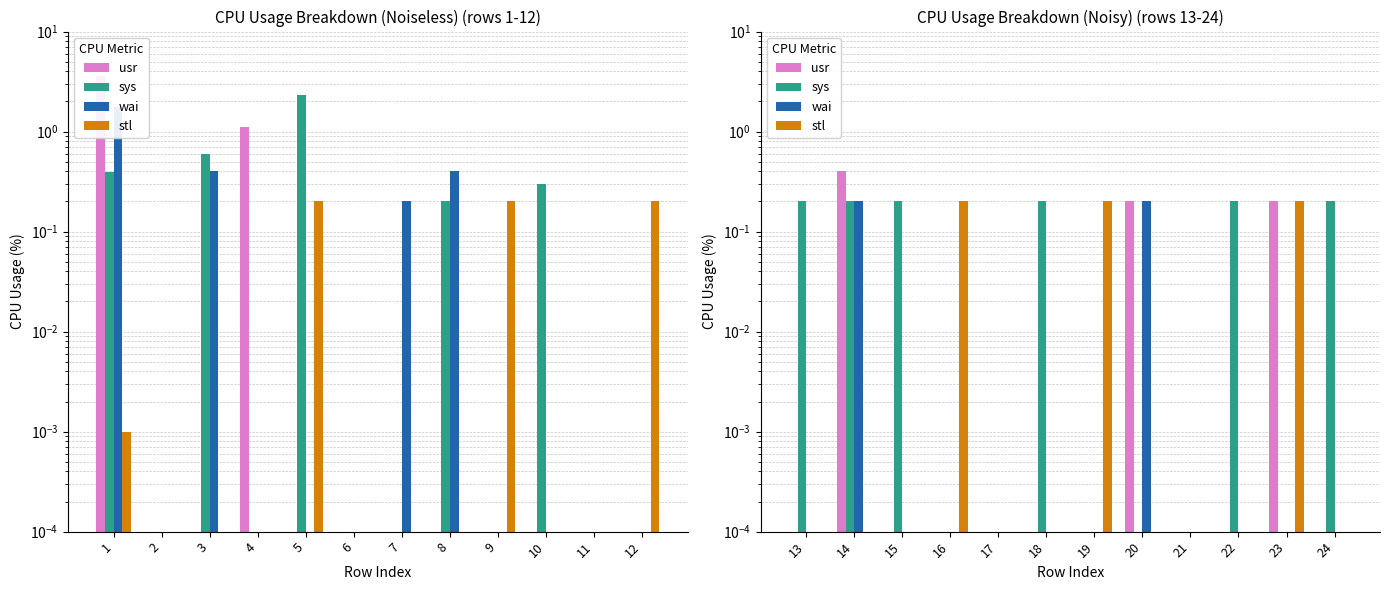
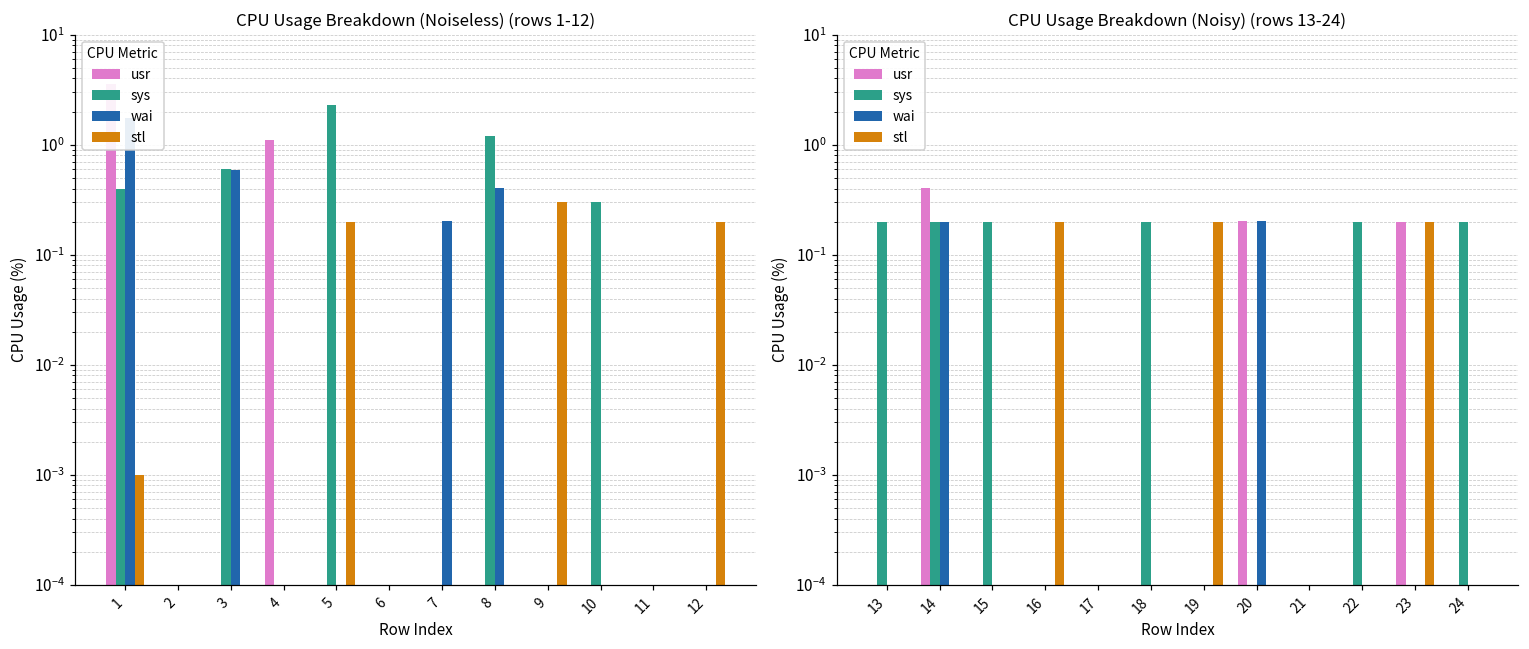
CPU Usage Breakdown (Noiseless) (rows 1-12), wai, 3: 0.40 -> 0.6
CPU Usage Breakdown (Noiseless) (rows 1-12), sys, 8: 0.2 -> 1.2
CPU Usage Breakdown (Noiseless) (rows 1-12), stl, 9: 0.2 -> 0.3
